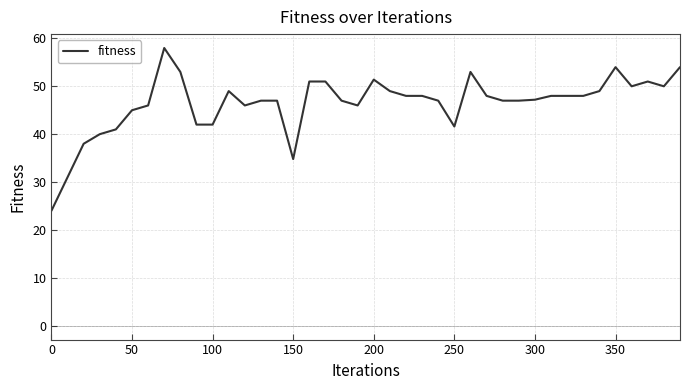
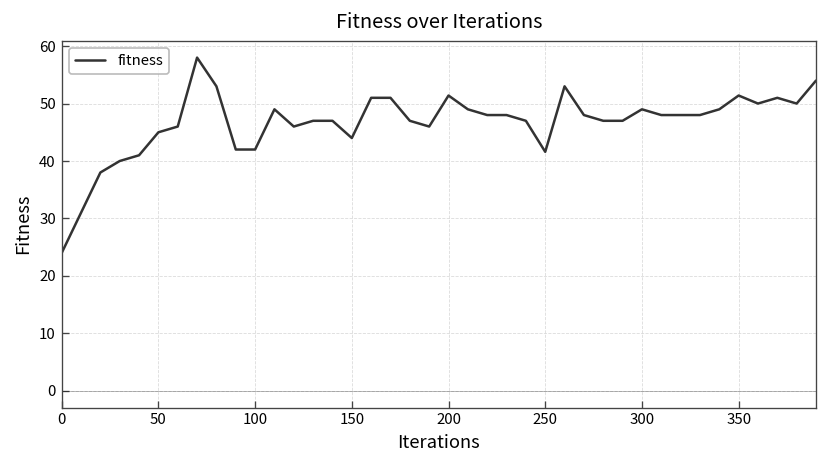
150: 35 -> 44
300: 47 -> 49
350: 54 -> 51
